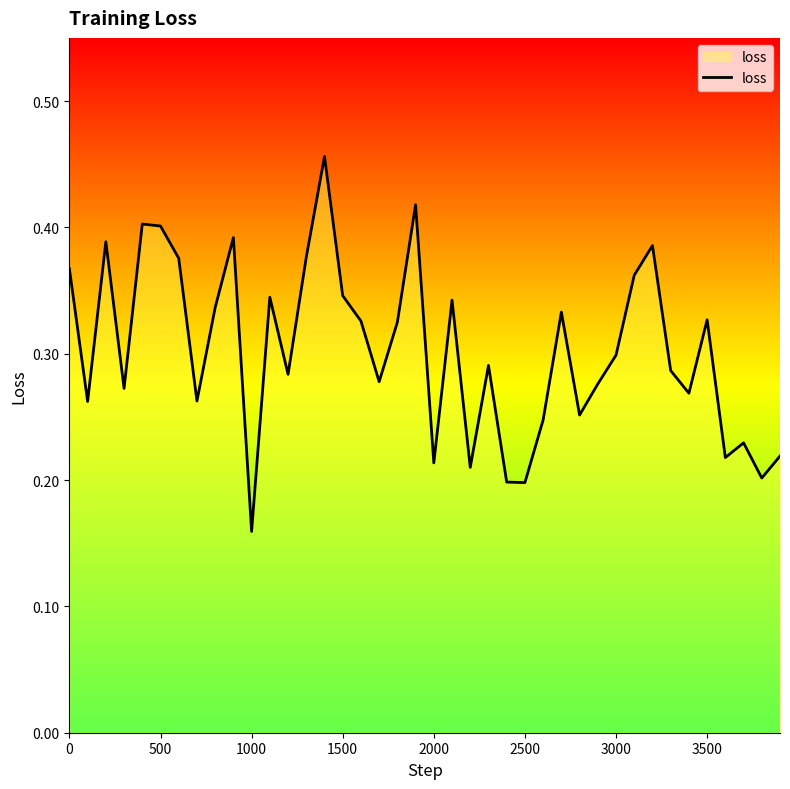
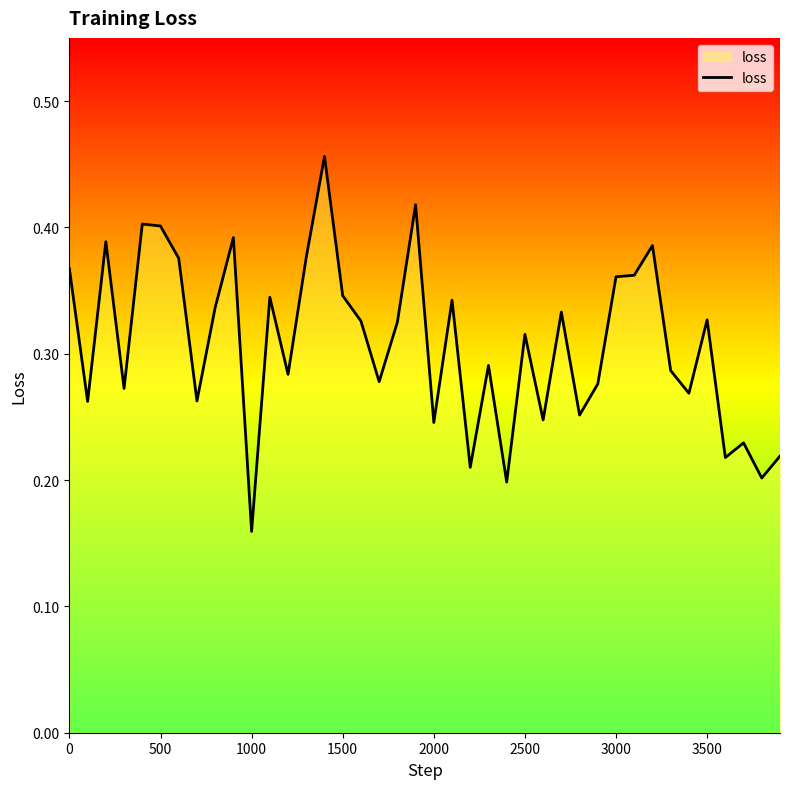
2000: 0.214 -> 0.246
2500: 0.198 -> 0.315
3000: 0.299 -> 0.361
